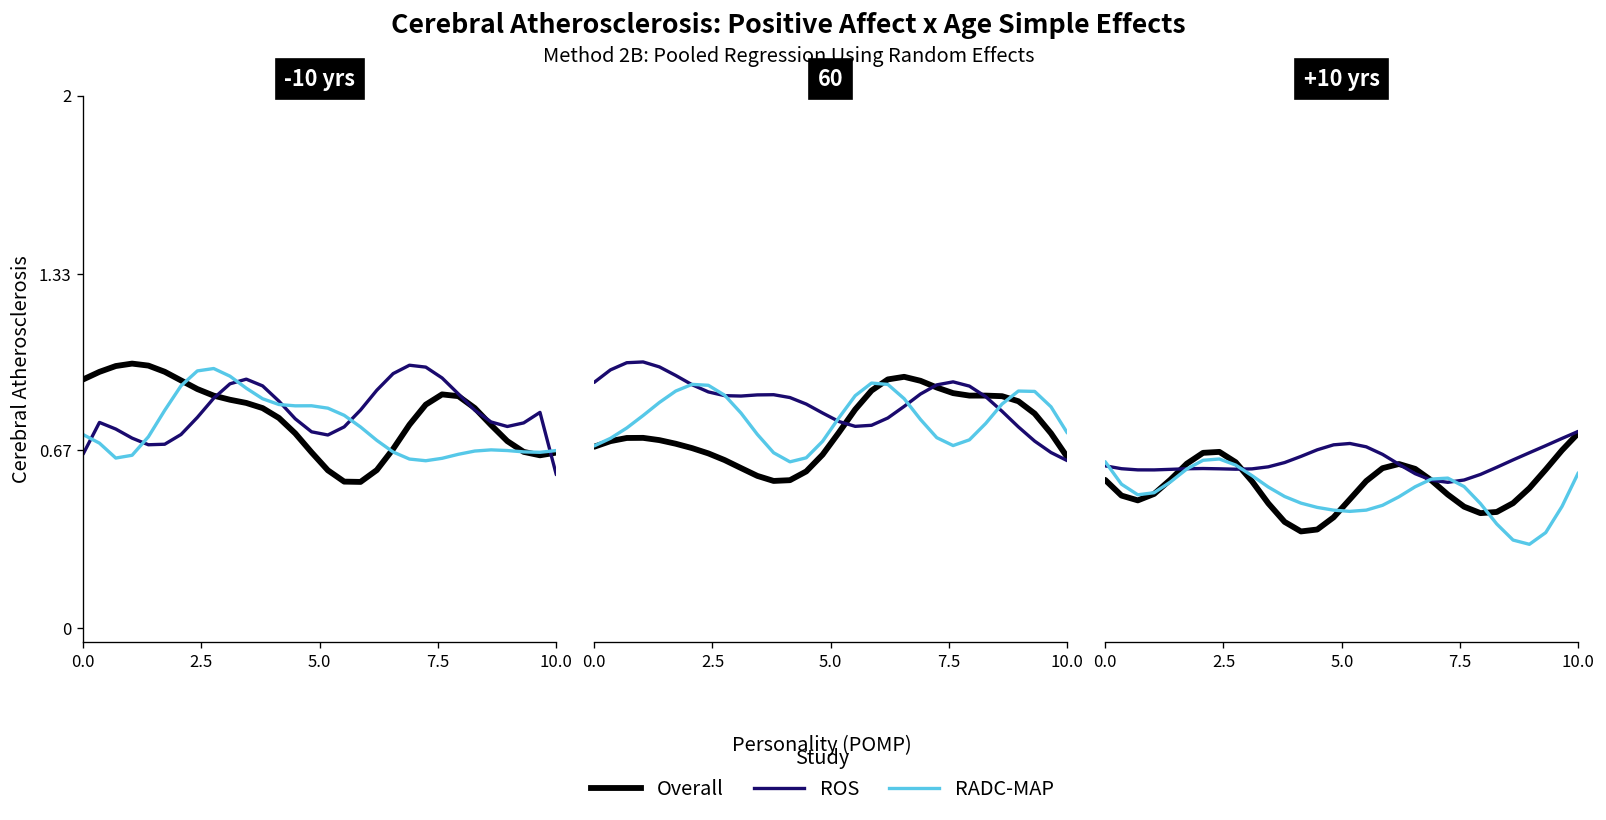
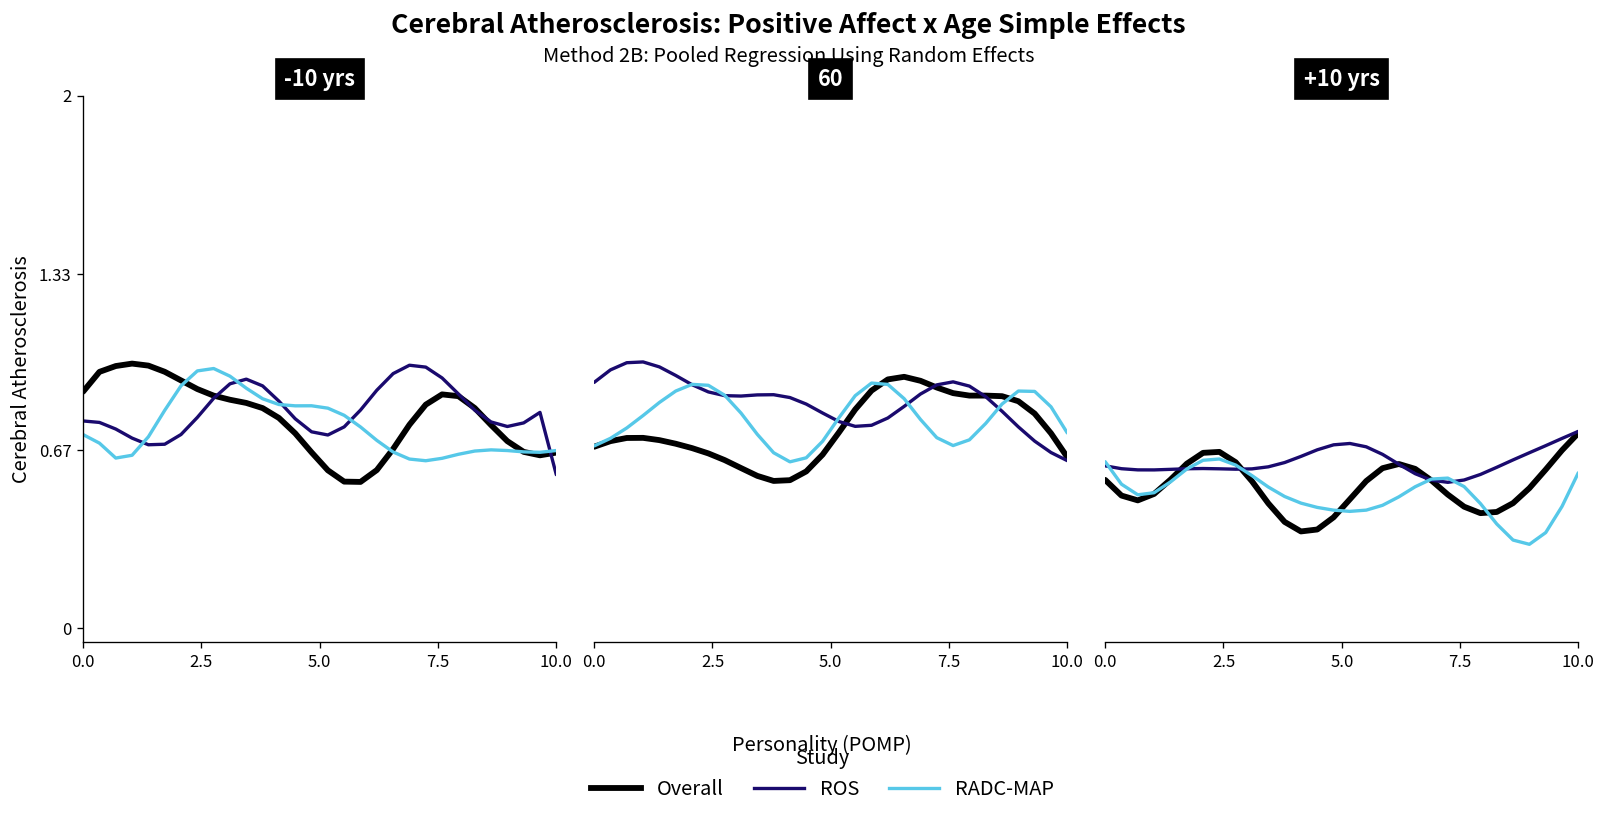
-10 yrs, Overall, 0.0: 0.93 -> 0.89
-10 yrs, ROS, 0.0: 0.65 -> 0.78
